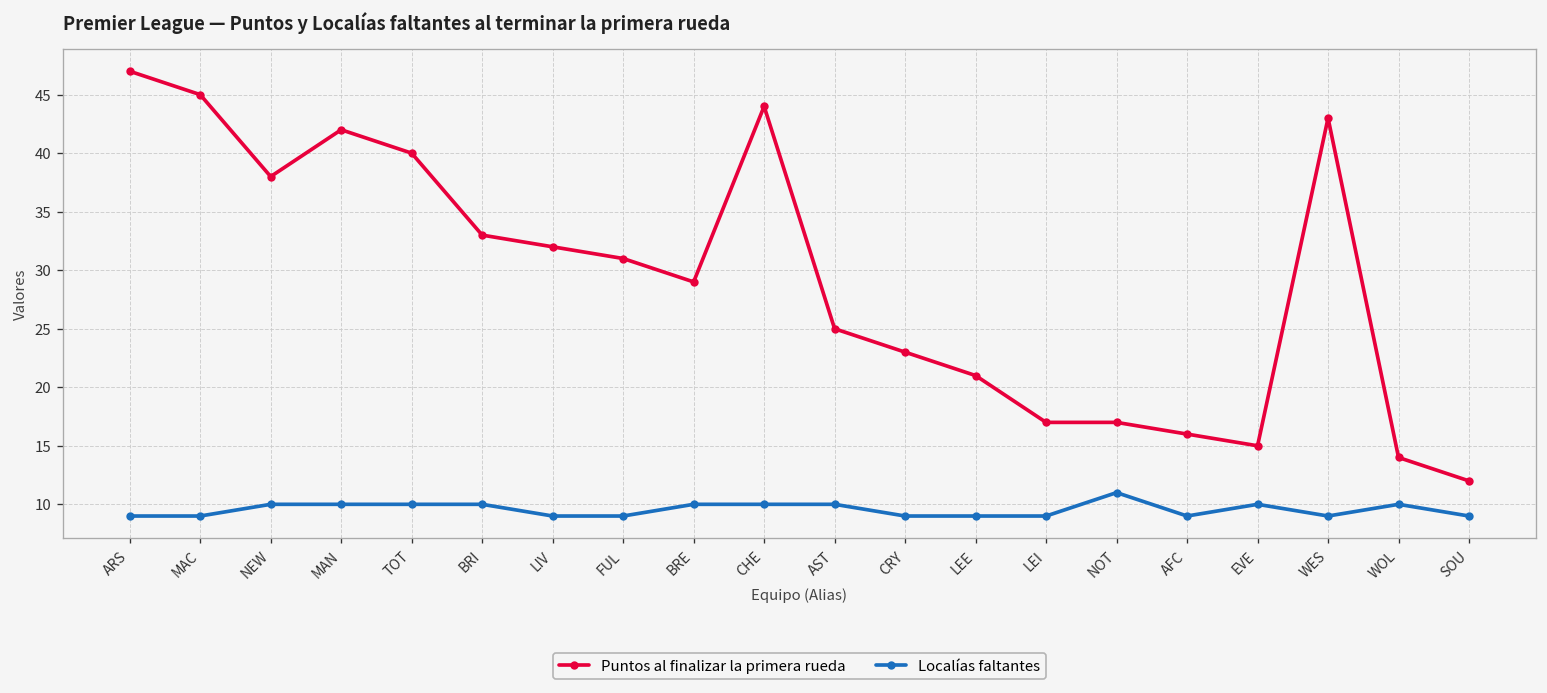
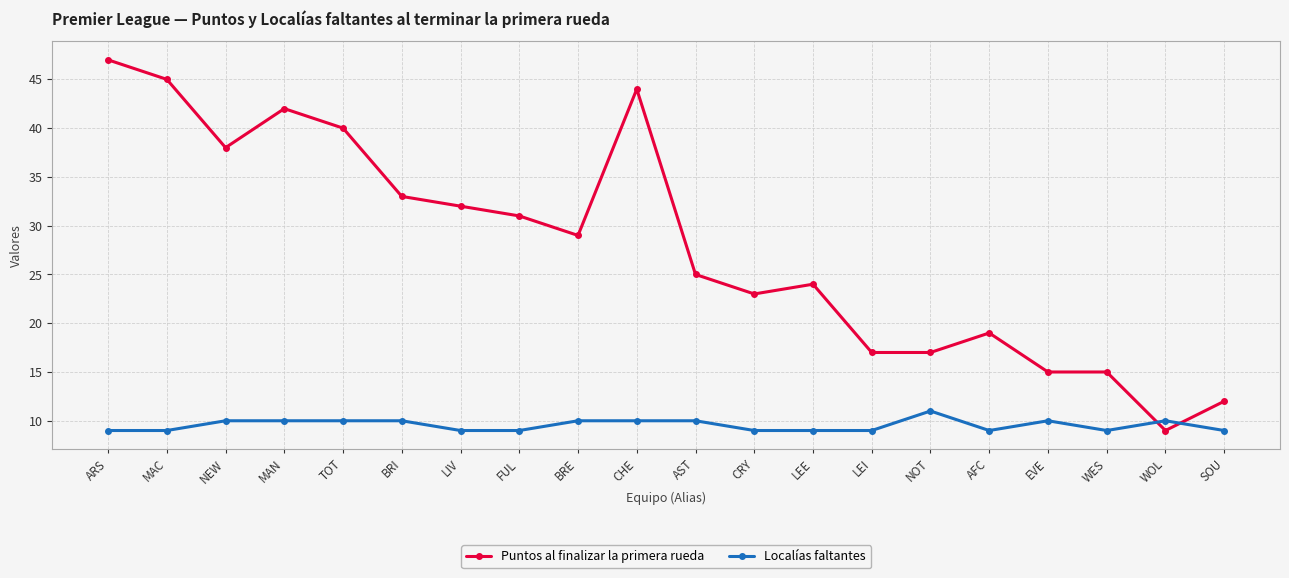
Puntos al finalizar la primera rueda, LEE: 21 -> 24
Puntos al finalizar la primera rueda, AFC: 16 -> 19
Puntos al finalizar la primera rueda, WES: 43 -> 15
Puntos al finalizar la primera rueda, WOL: 14 -> 9
